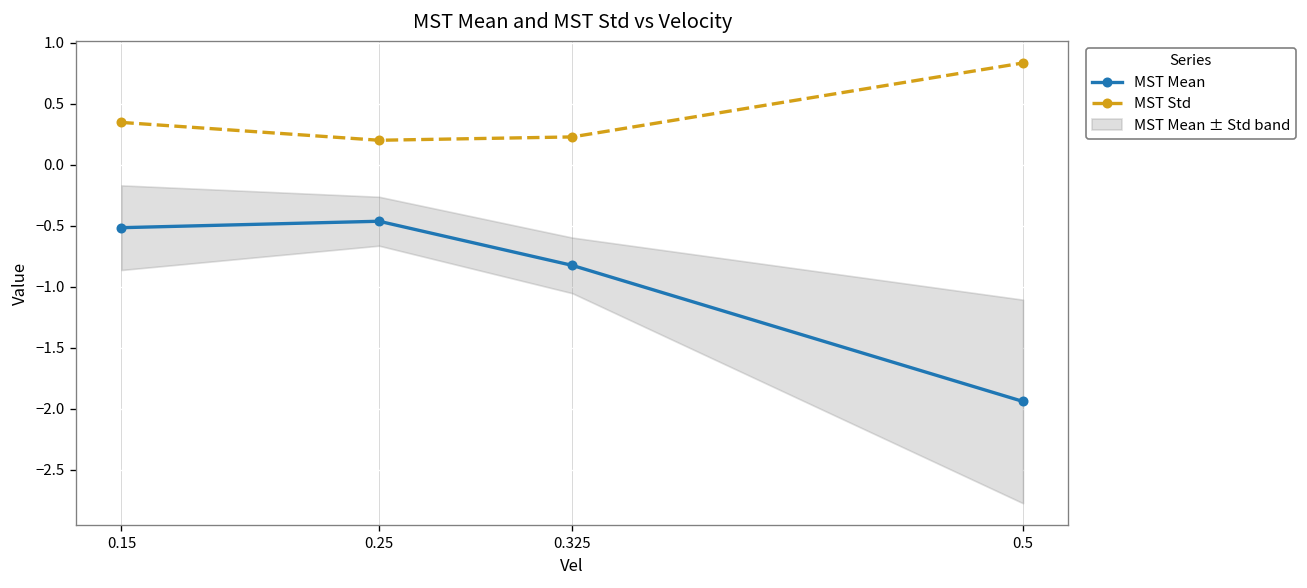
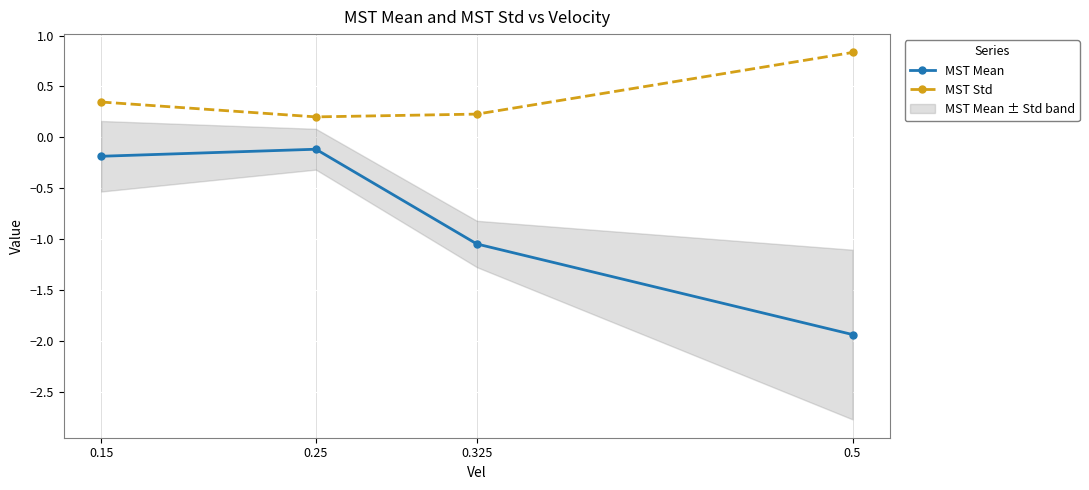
MST Mean, 0.15: -0.52 -> -0.19
MST Mean, 0.25: -0.46 -> -0.12
MST Mean, 0.325: -0.82 -> -1.05
